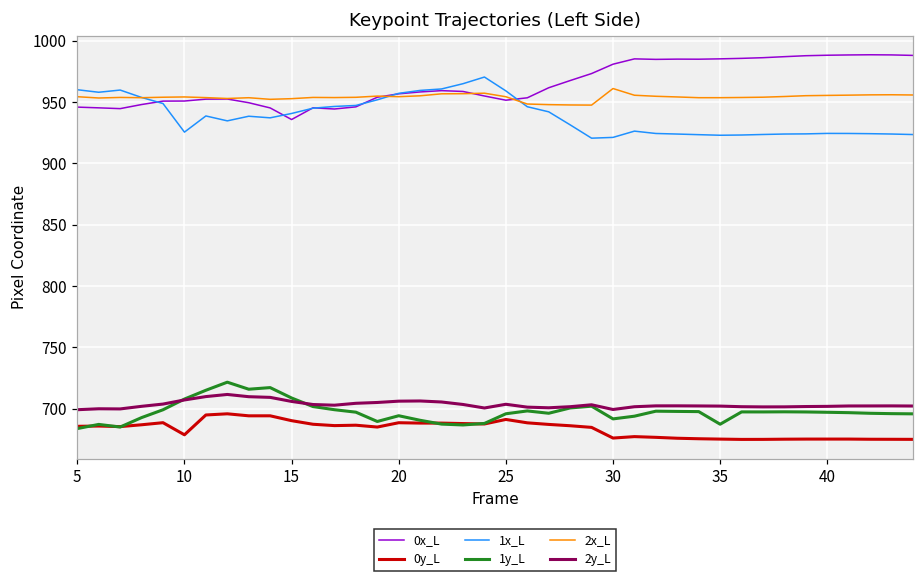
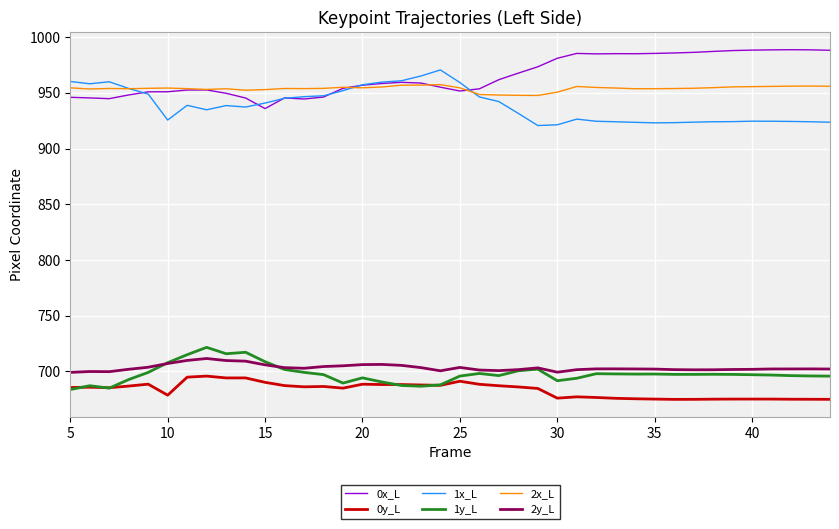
2x_L, 30: 961 -> 951
1y_L, 35: 687 -> 698
